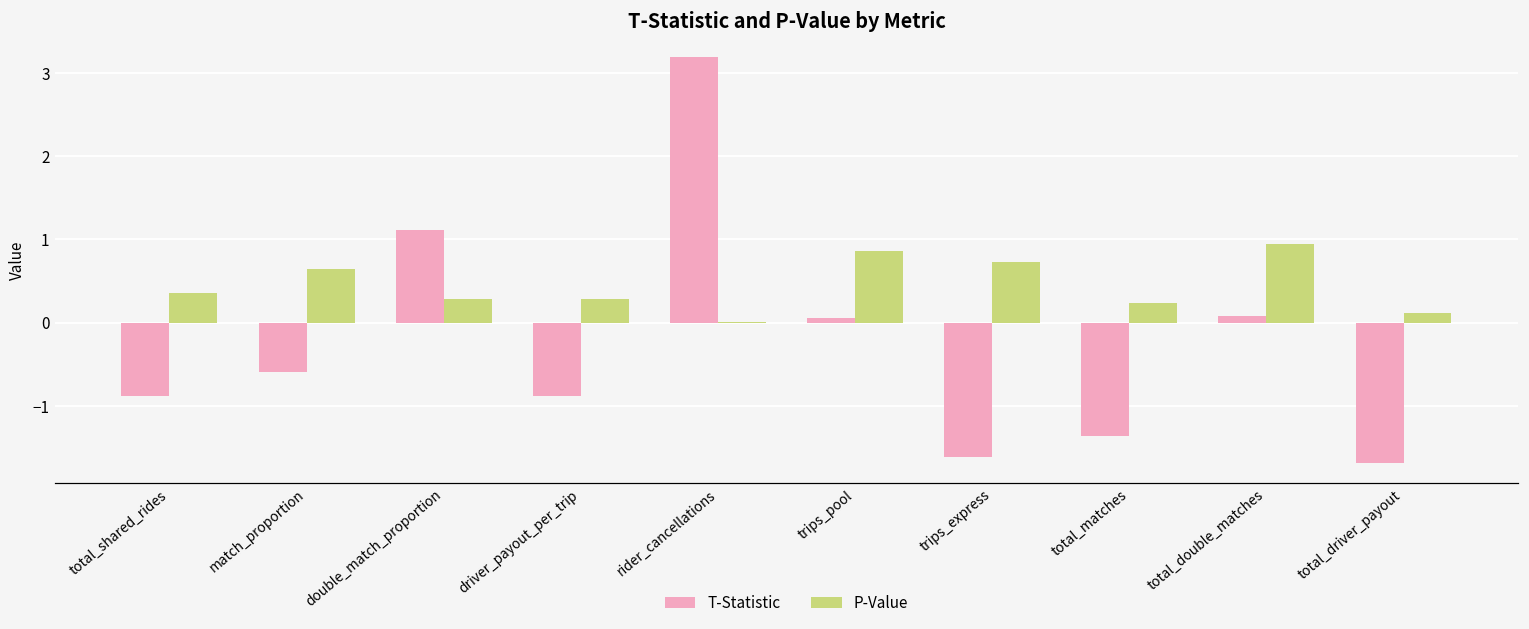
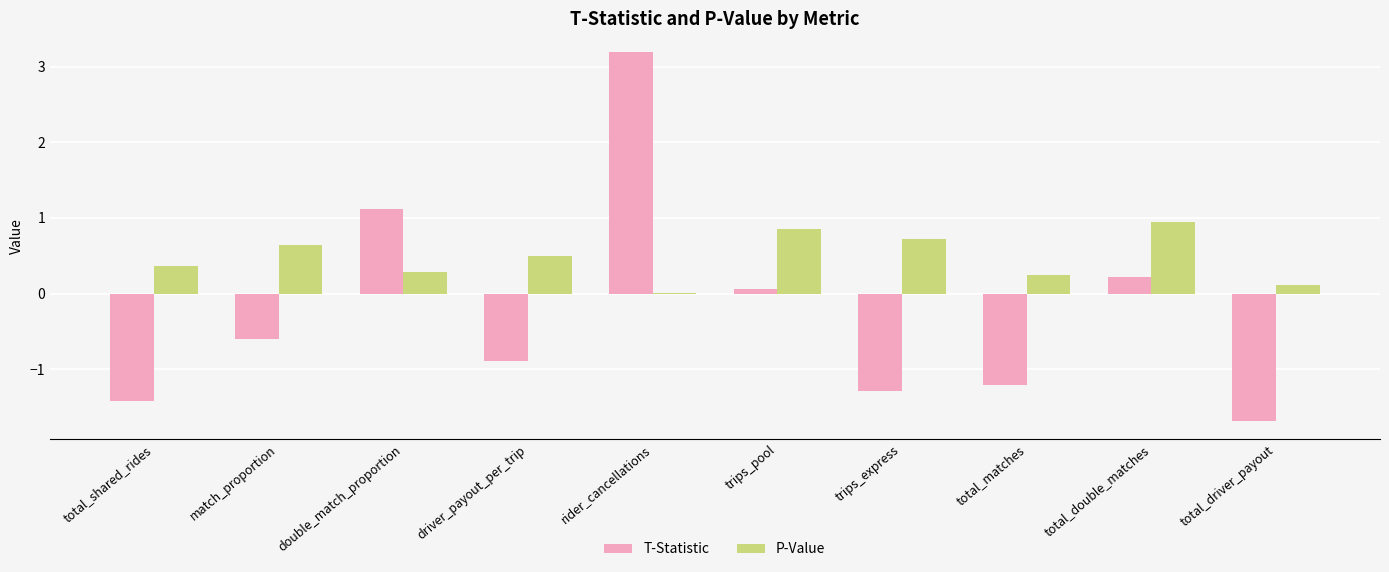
T-Statistic, total_shared_rides: -0.9 -> -1.4
P-Value, driver_payout_per_trip: 0.3 -> 0.5
T-Statistic, trips_express: -1.6 -> -1.3
T-Statistic, total_matches: -1.4 -> -1.2
T-Statistic, total_double_matches: 0.1 -> 0.2
